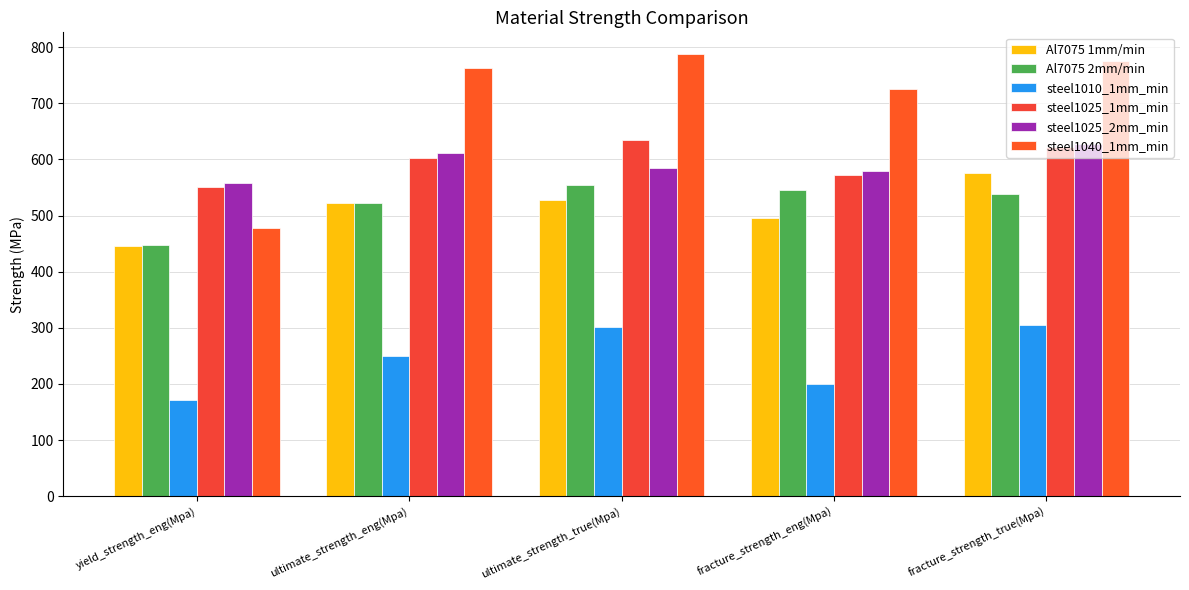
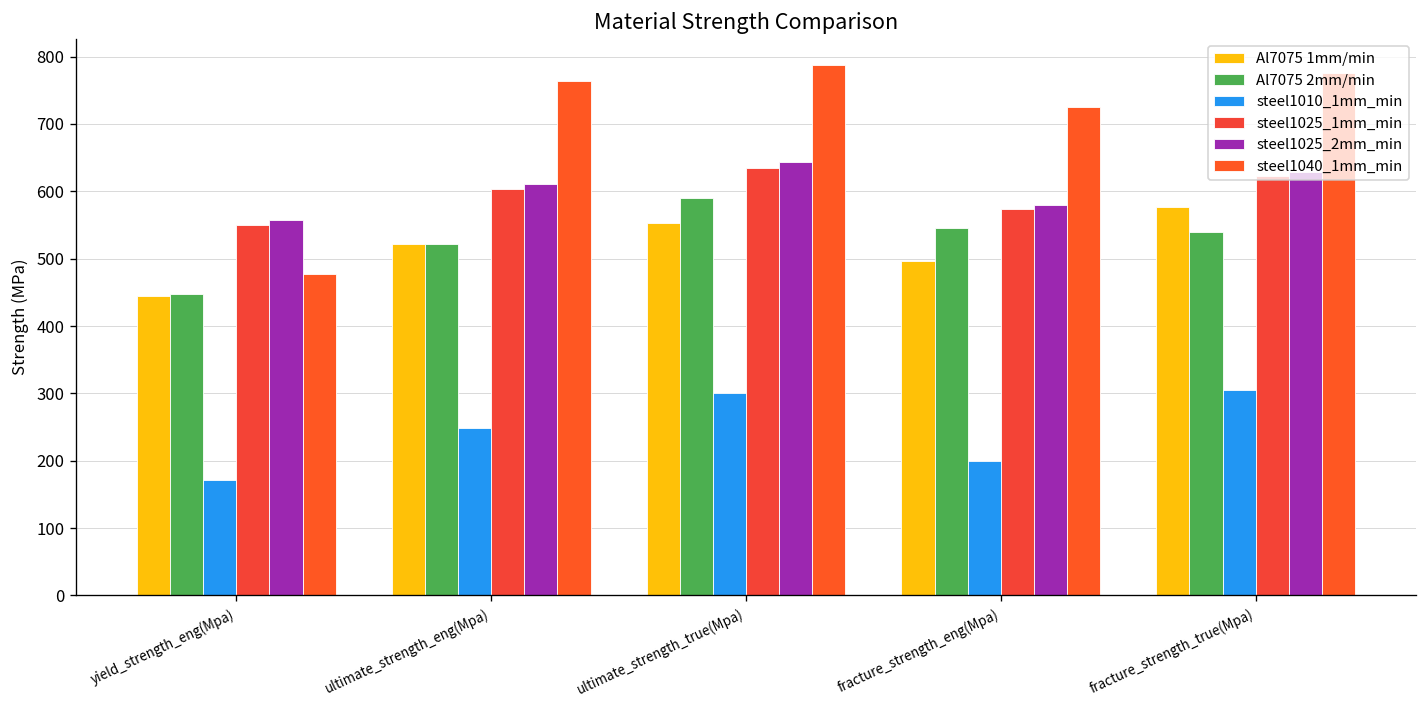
Al7075 1mm/min, ultimate_strength_true(Mpa): 530 -> 550
Al7075 2mm/min, ultimate_strength_true(Mpa): 550 -> 590
steel1025_2mm_min, ultimate_strength_true(Mpa): 590 -> 640
